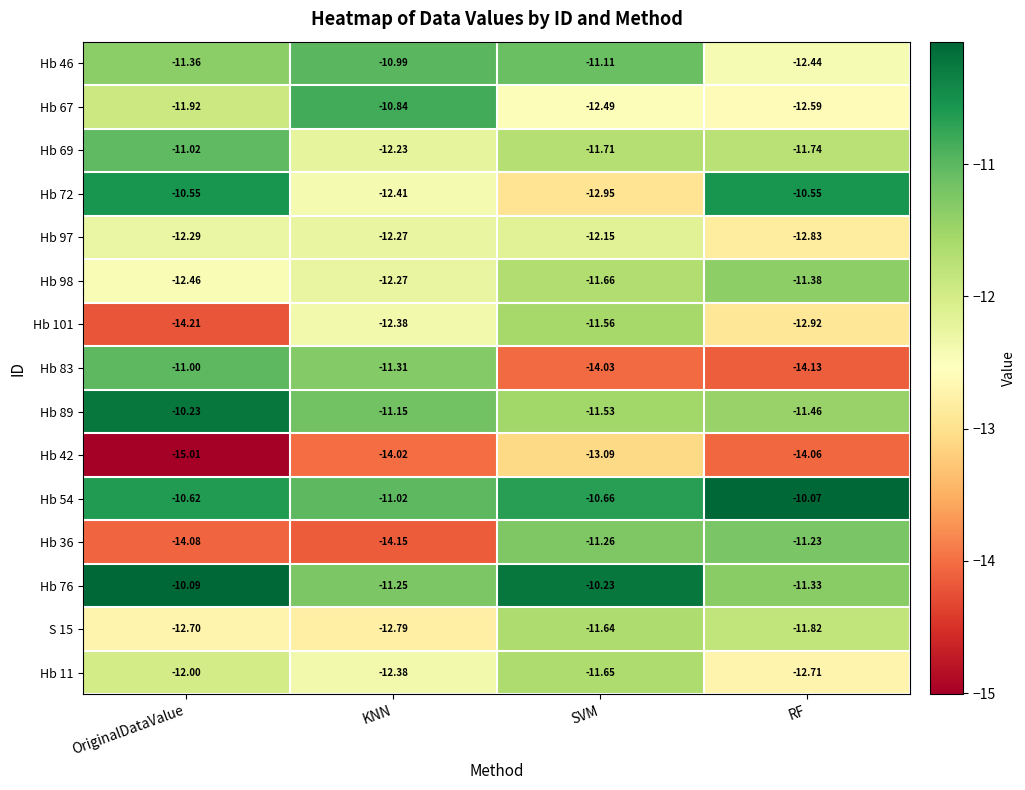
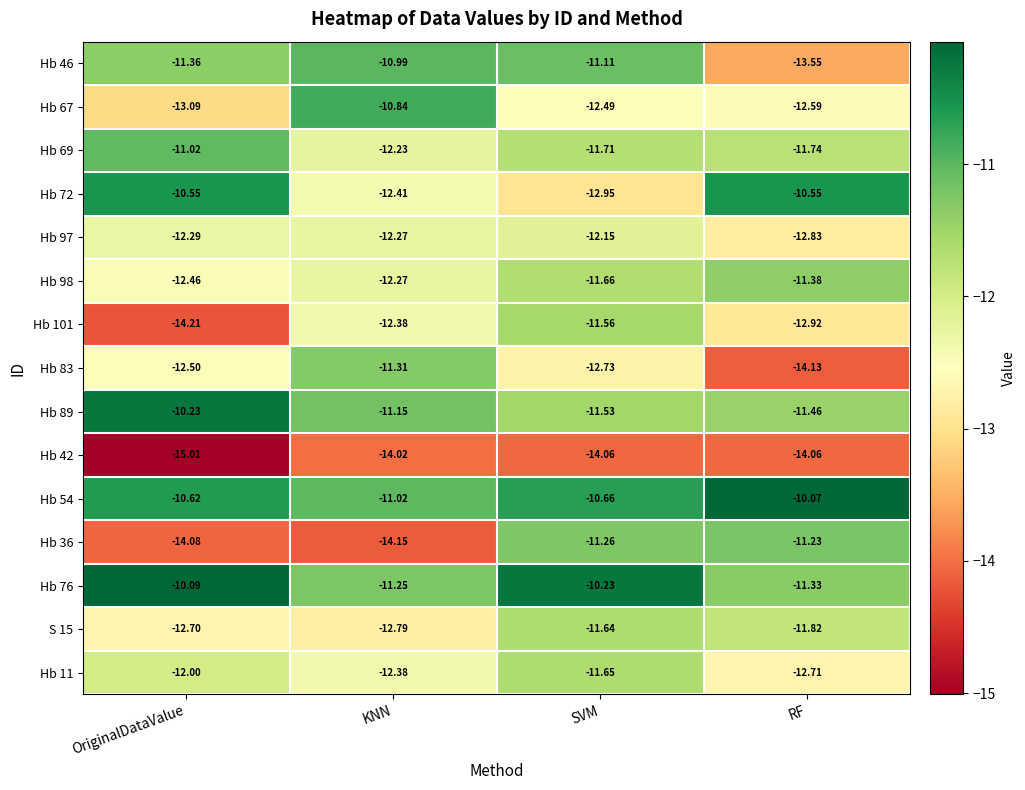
Hb 46, RF: -12.44 -> -13.55
Hb 67, OriginalDataValue: -11.92 -> -13.09
Hb 83, OriginalDataValue: -11.00 -> -12.50
Hb 83, SVM: -14.03 -> -12.73
Hb 42, SVM: -13.09 -> -14.06
